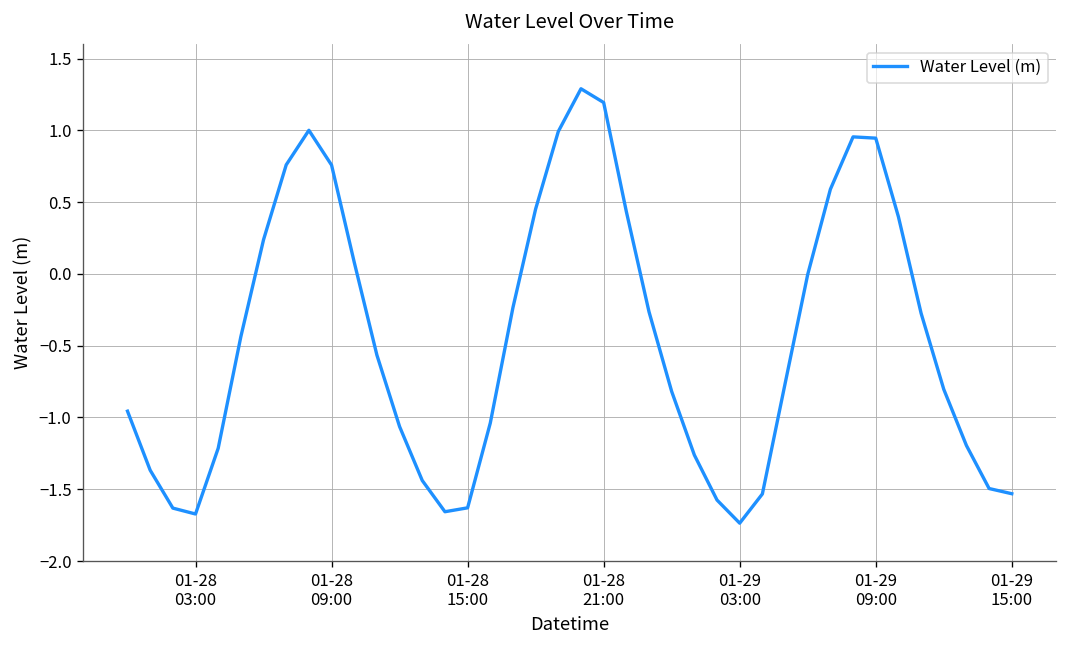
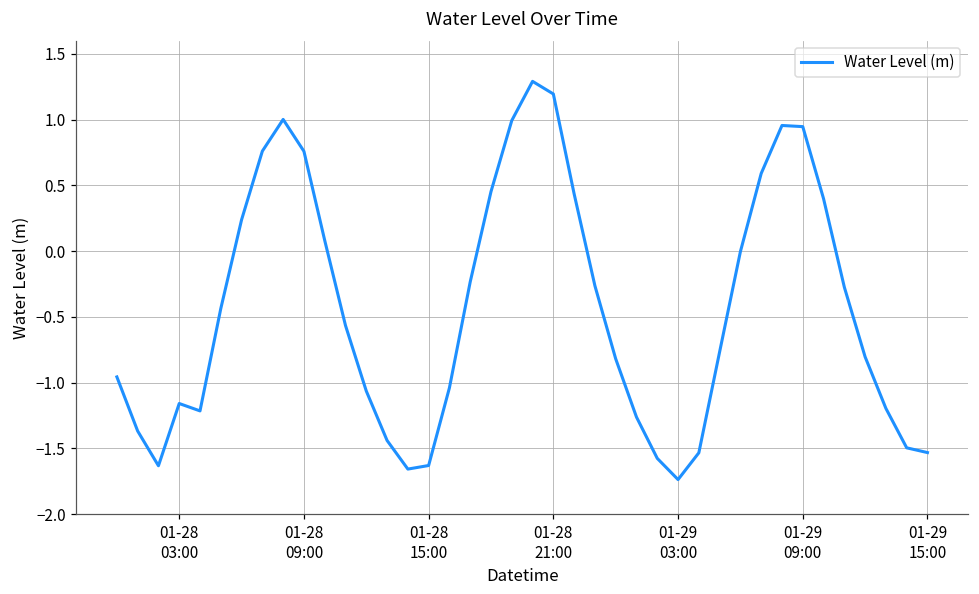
01-28 03:00: -1.67 -> -1.16
